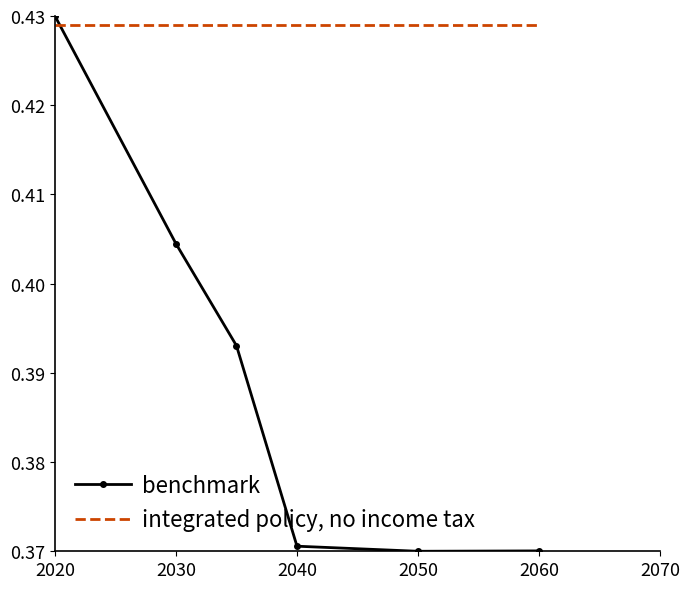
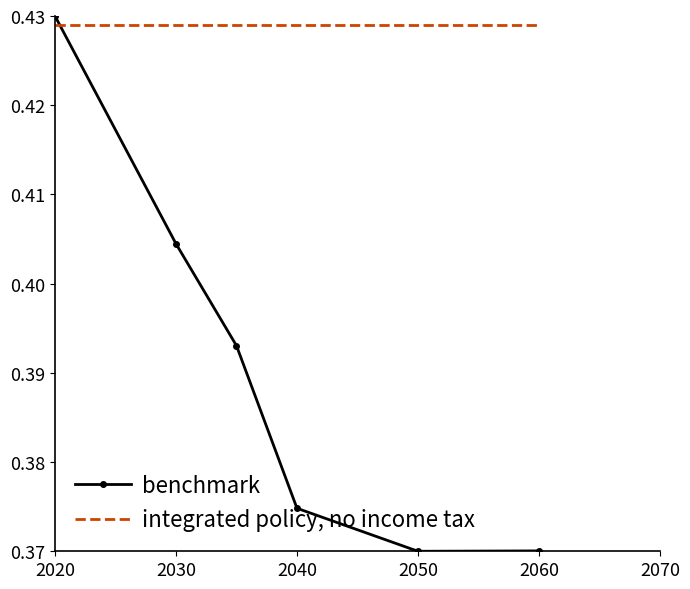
benchmark, 2040: 0.371 -> 0.375
